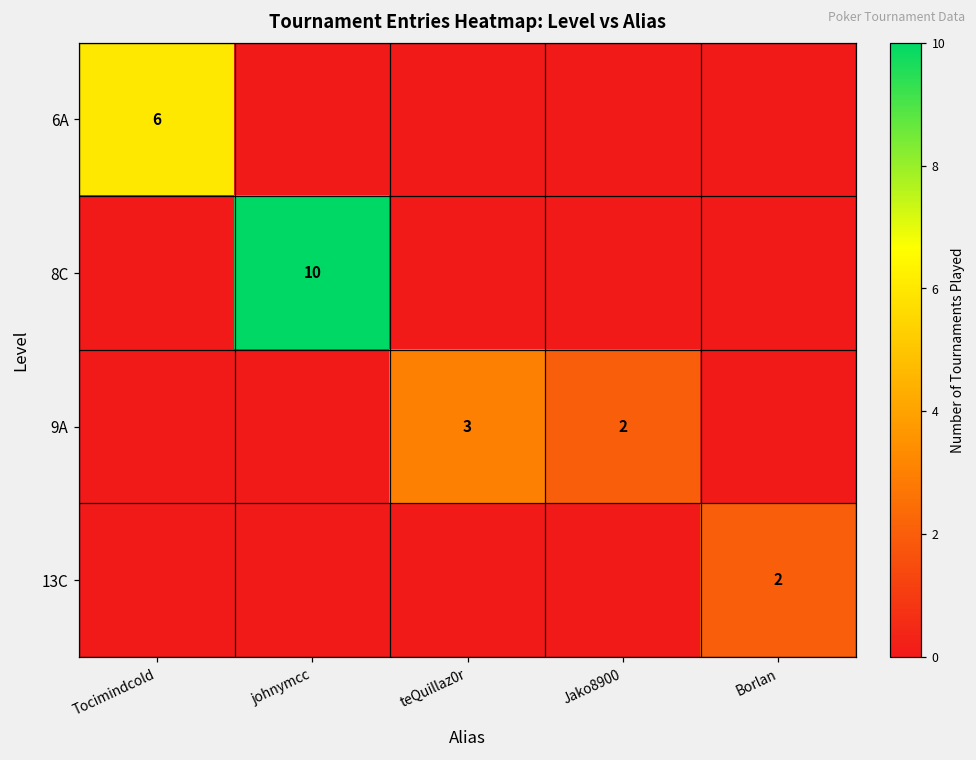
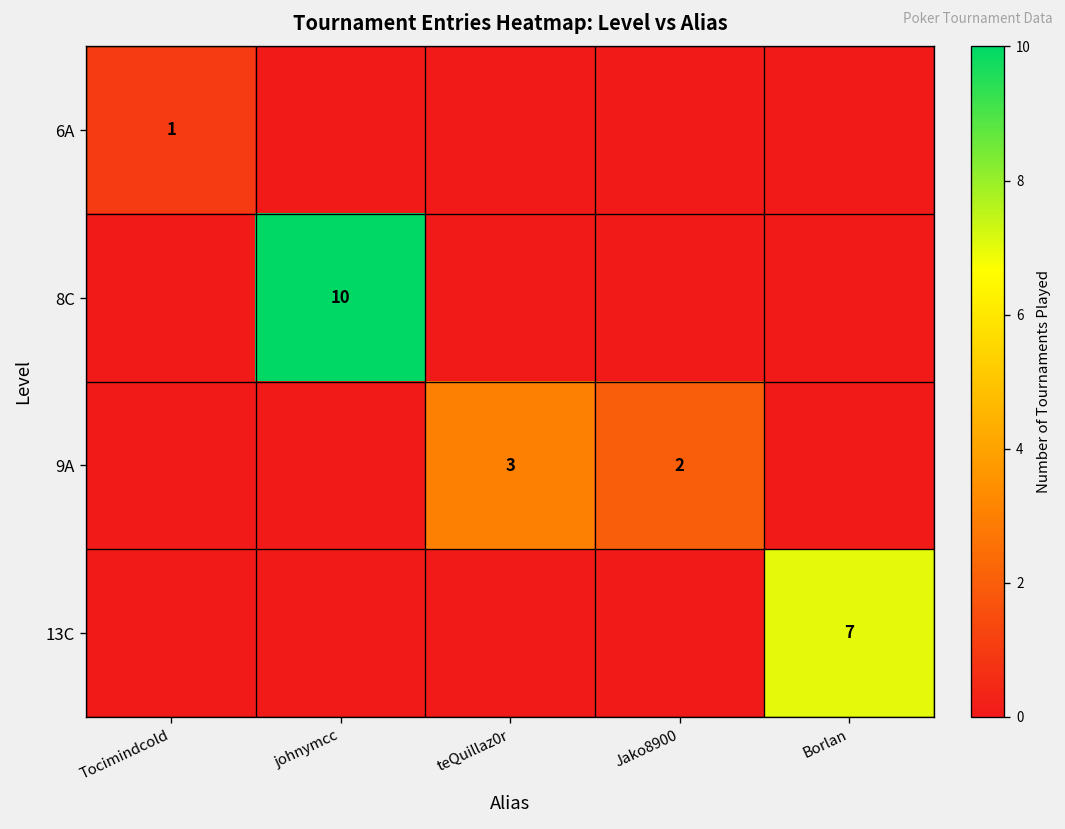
6A, Tocimindcold: 6 -> 1
13C, Borlan: 2 -> 7
